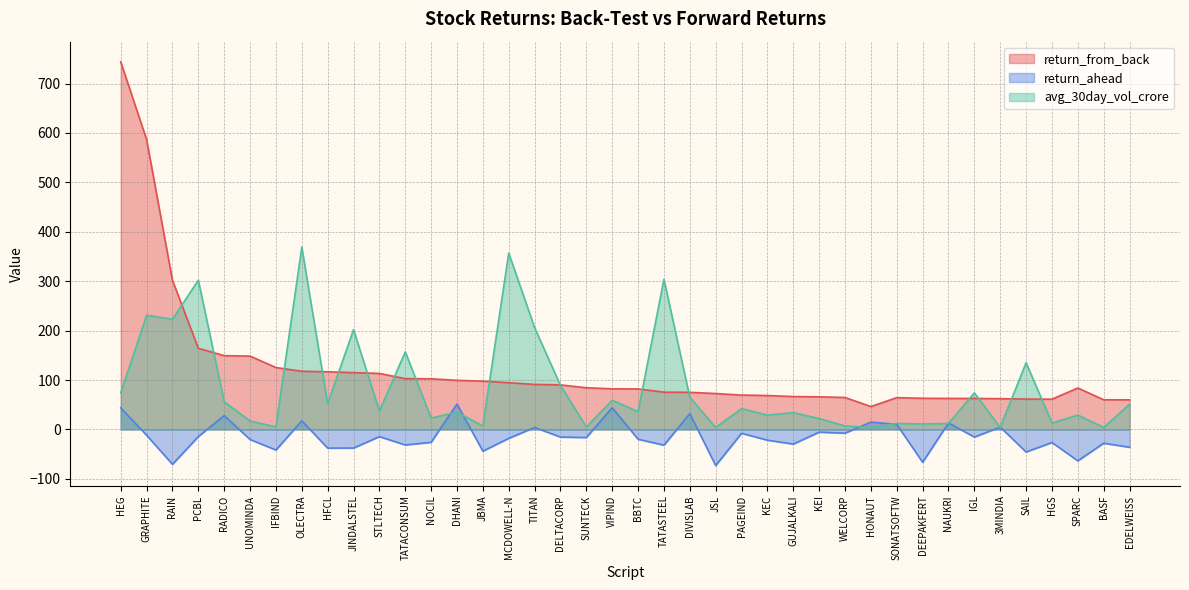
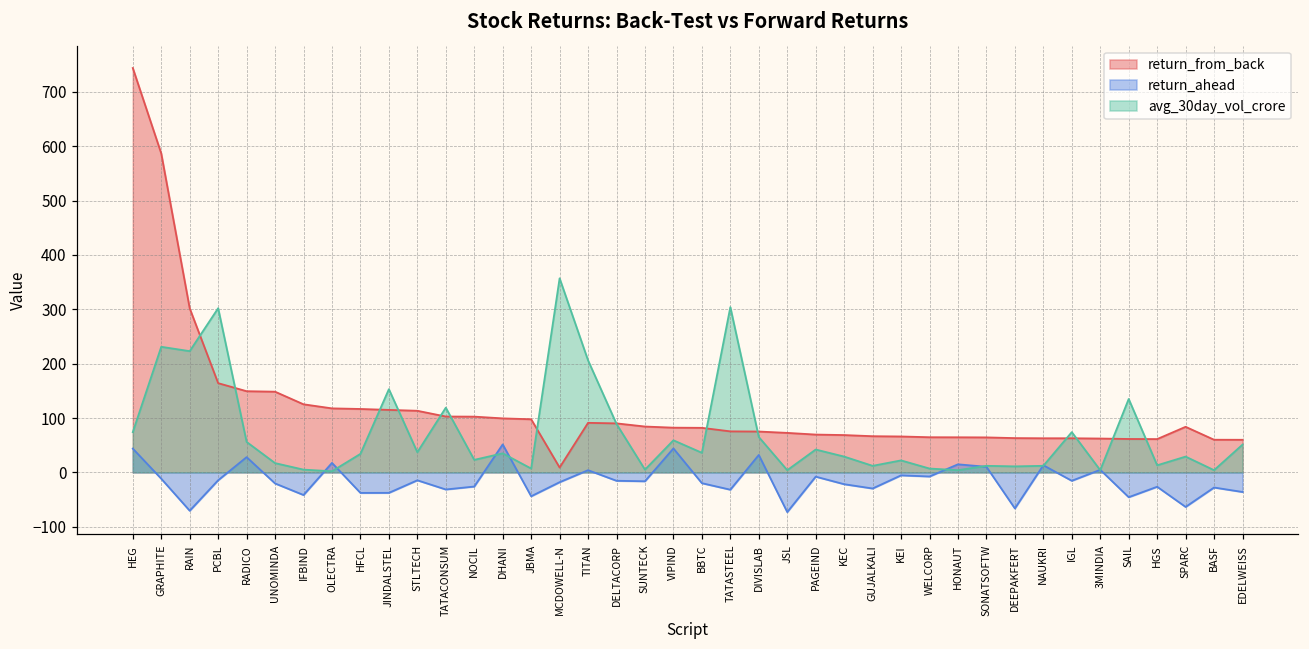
avg_30day_vol_crore, OLECTRA: 370 -> 0
avg_30day_vol_crore, HFCL: 50 -> 30
avg_30day_vol_crore, JINDALSTEL: 200 -> 150
avg_30day_vol_crore, TATACONSUM: 160 -> 120
return_from_back, MCDOWELL-N: 90 -> 10
avg_30day_vol_crore, GUJALKALI: 30 -> 10
return_from_back, HONAUT: 50 -> 60
